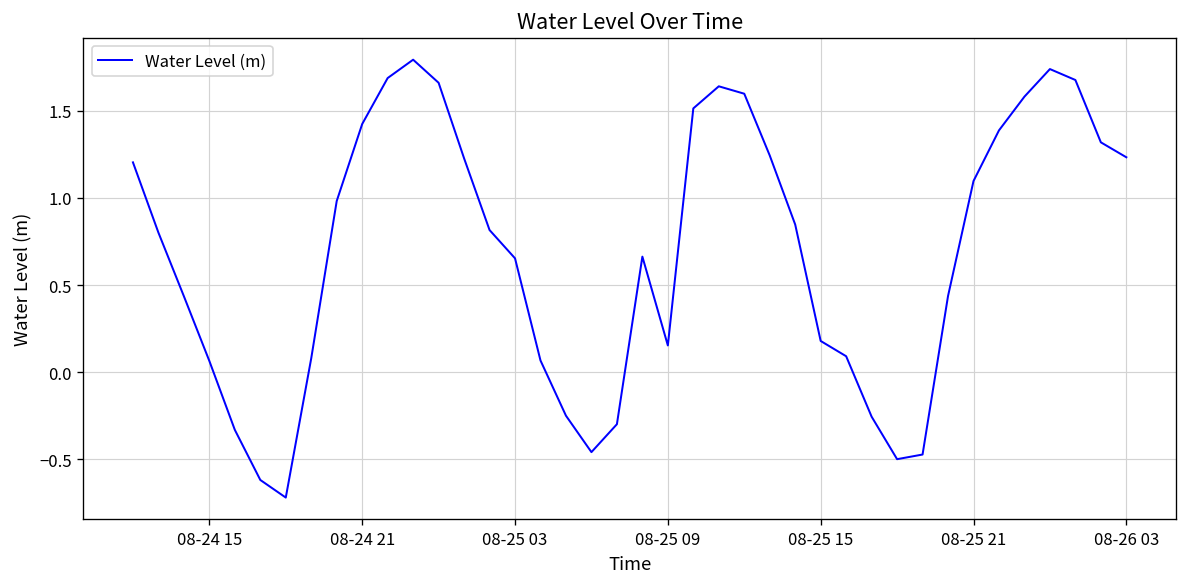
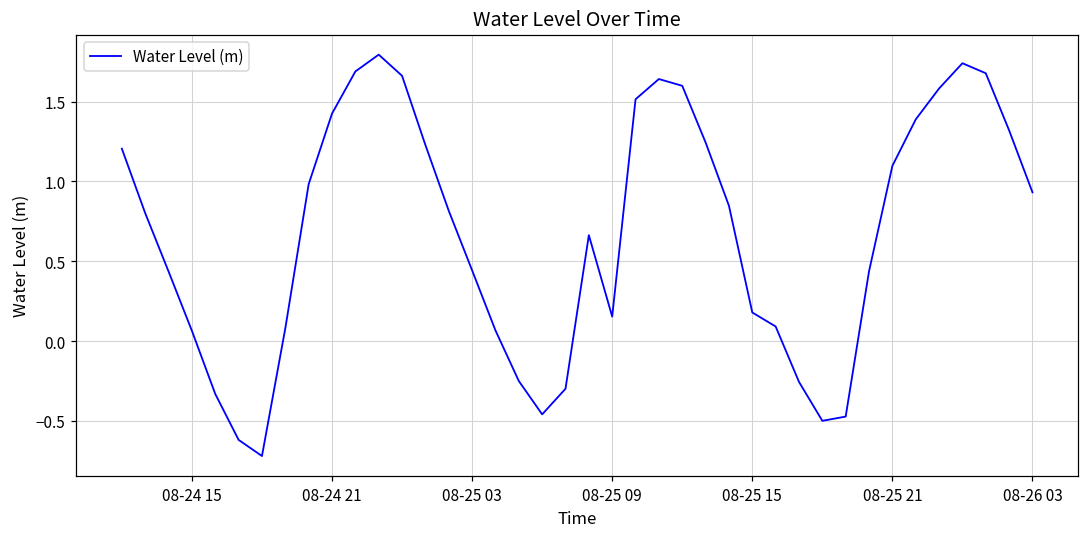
08-25 03: 0.65 -> 0.44
08-26 03: 1.23 -> 0.93
